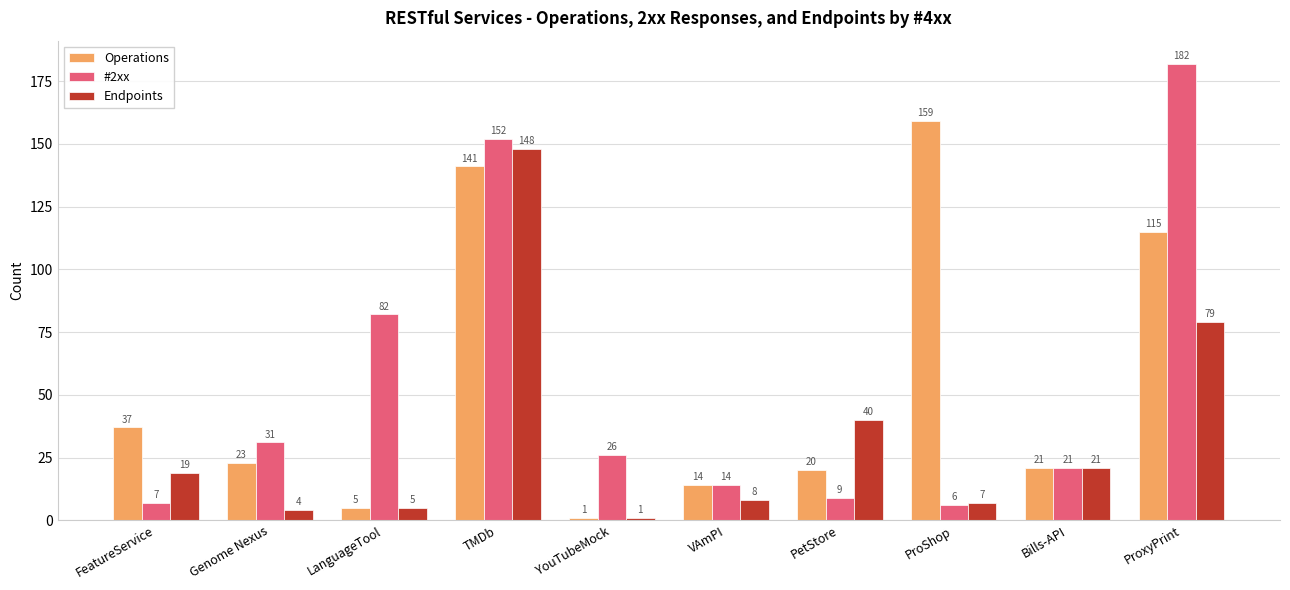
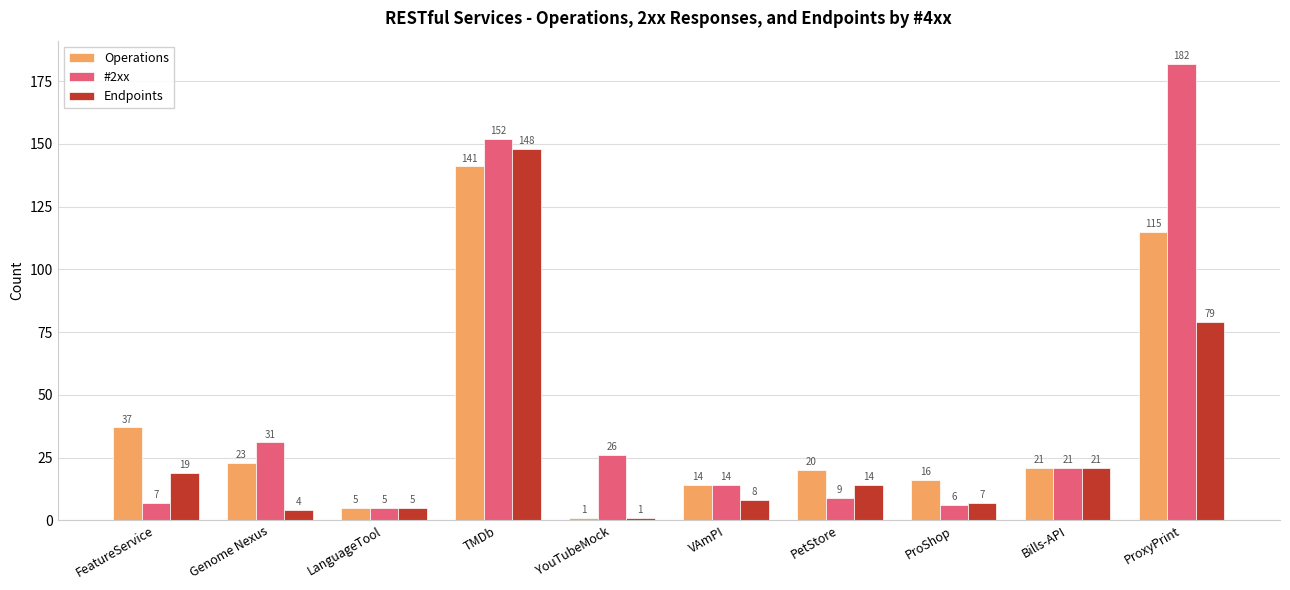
#2xx, LanguageTool: 82 -> 5
Endpoints, PetStore: 40 -> 14
Operations, ProShop: 159 -> 16
